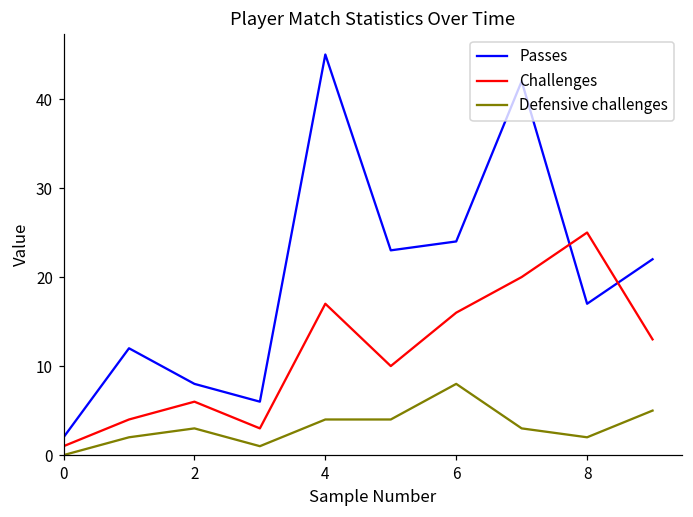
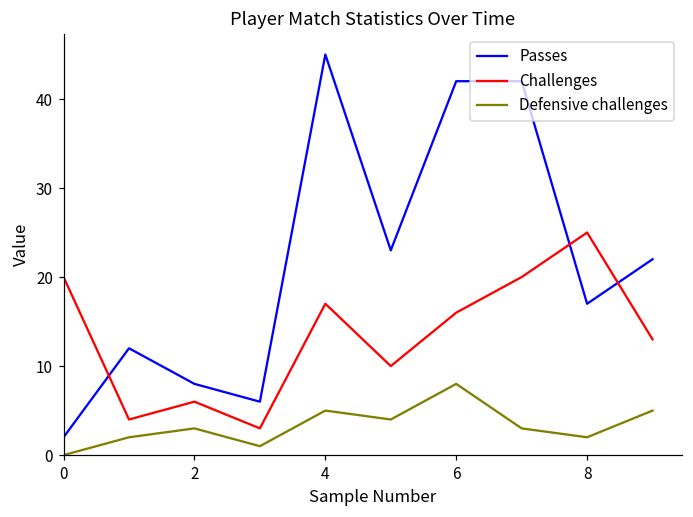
Challenges, 0: 1 -> 20
Defensive challenges, 4: 4 -> 5
Passes, 6: 24 -> 42
